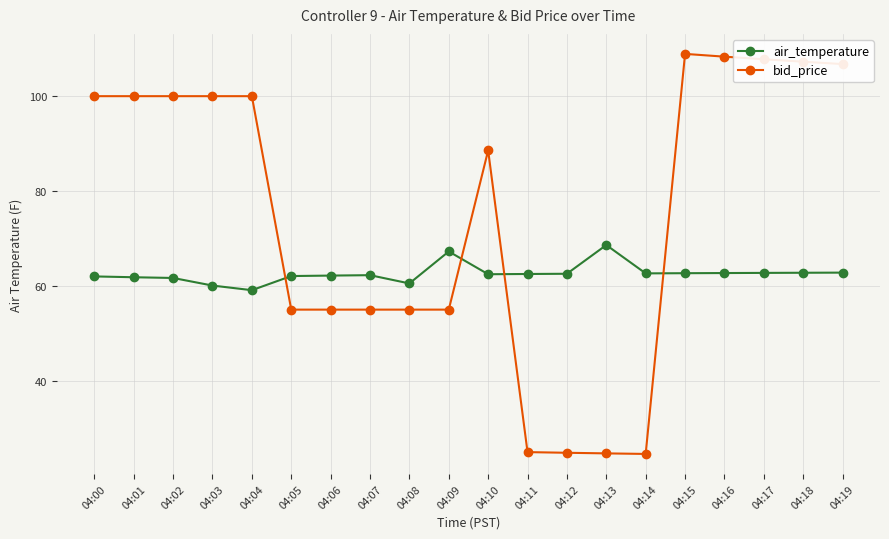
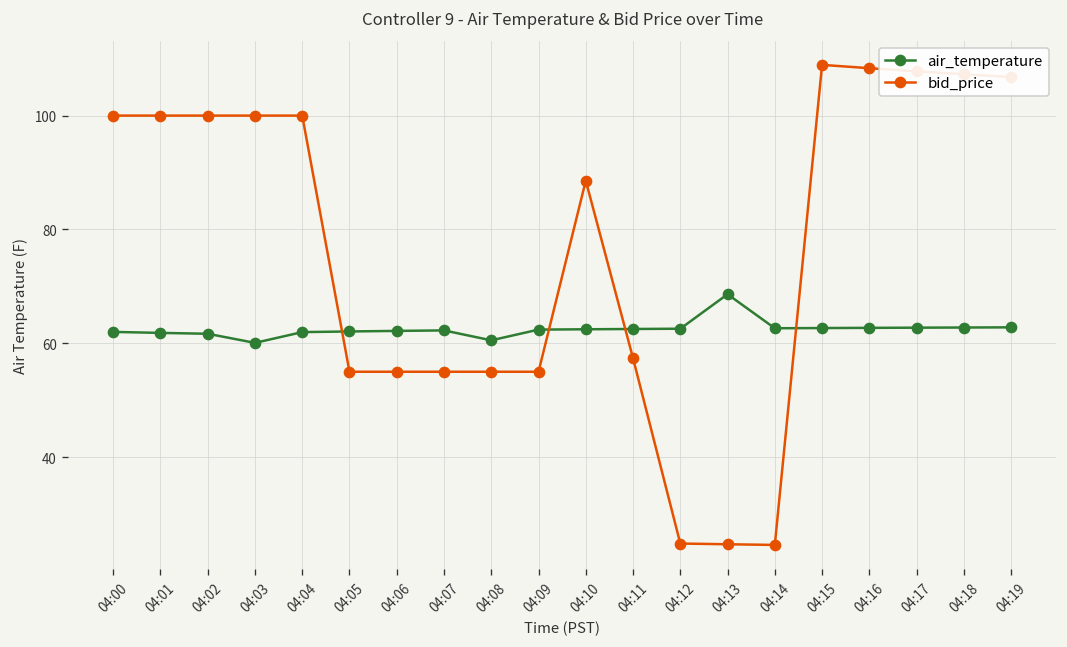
air_temperature, 04:04: 59 -> 62
air_temperature, 04:09: 67 -> 62
bid_price, 04:11: 25 -> 57
